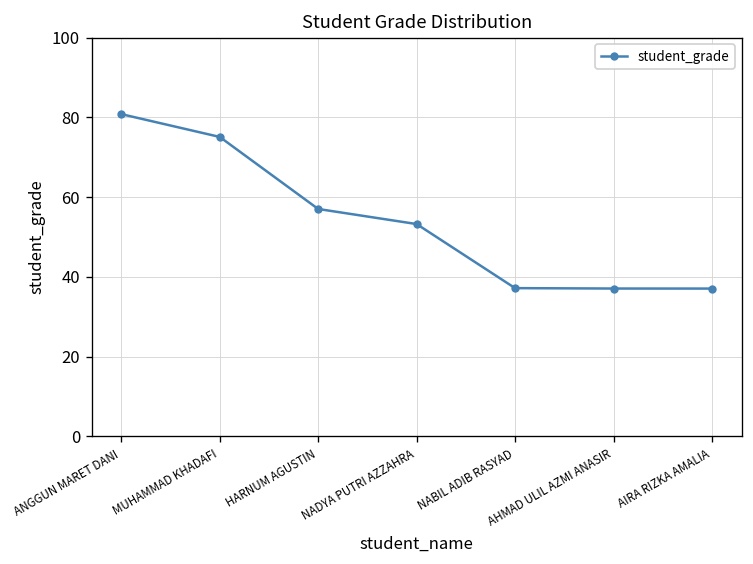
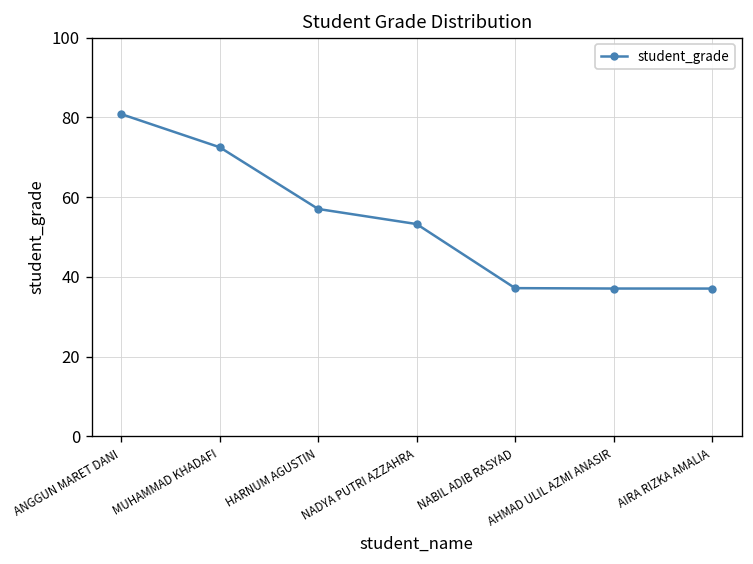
MUHAMMAD KHADAFI: 75 -> 73
